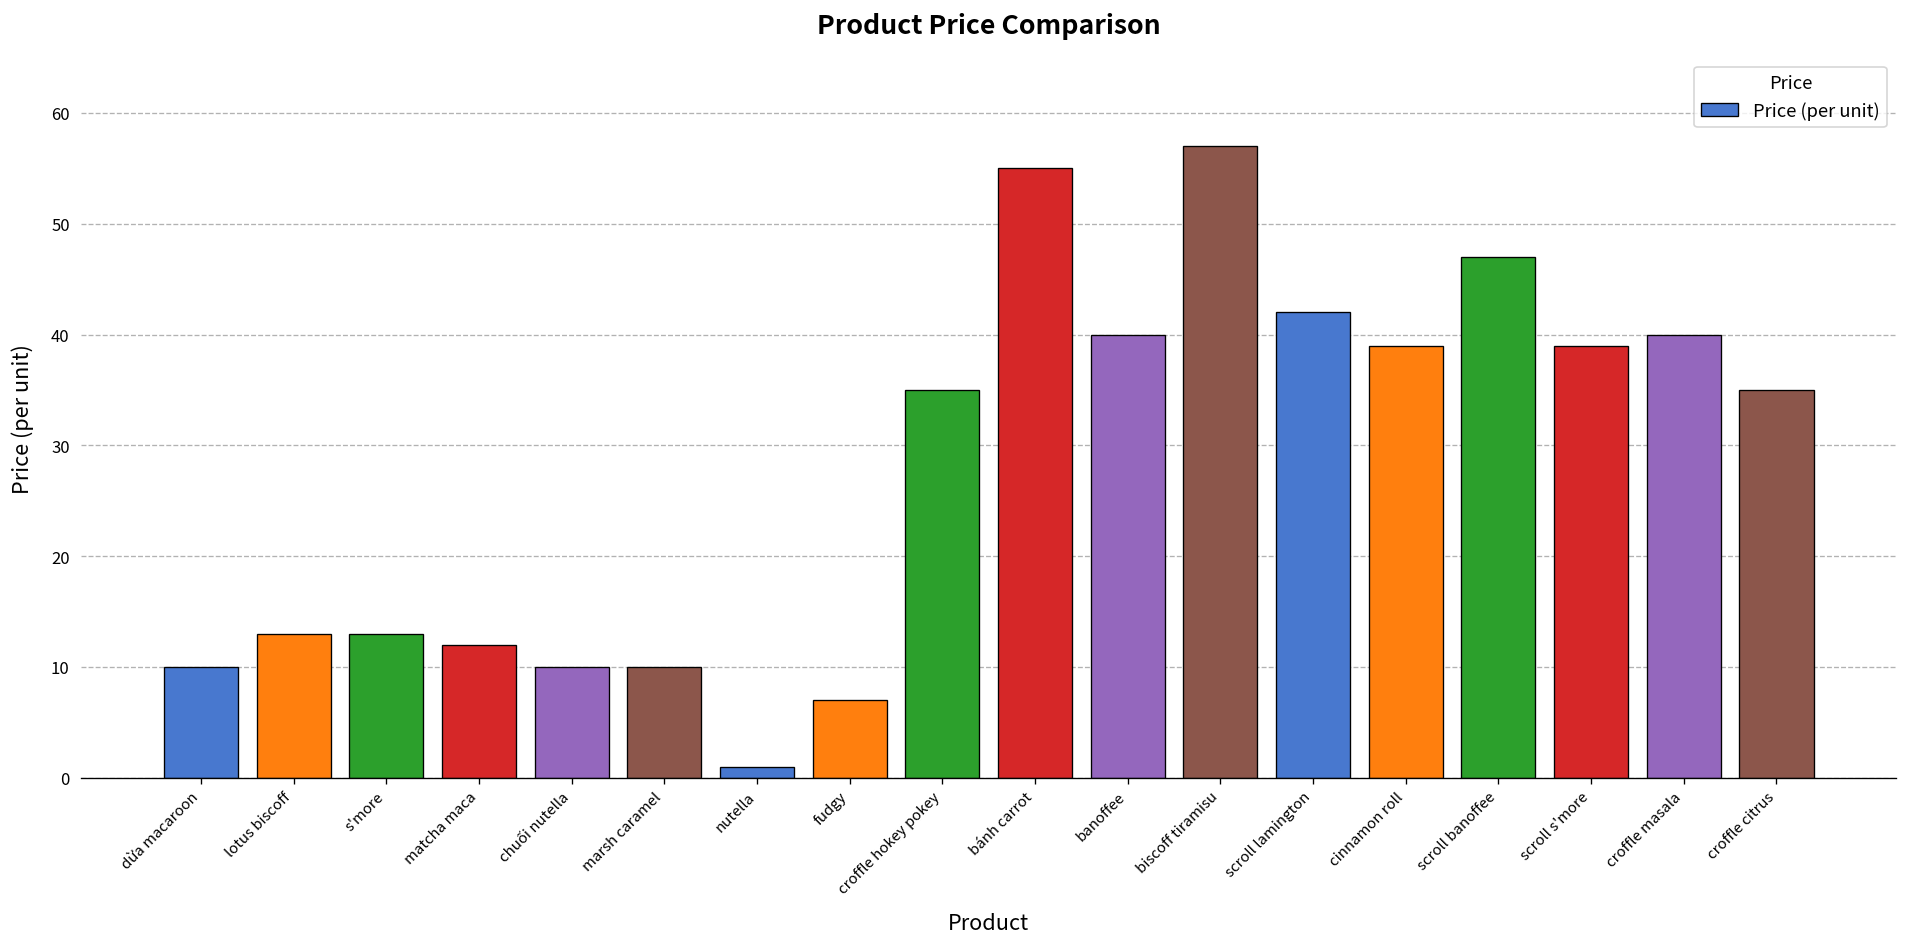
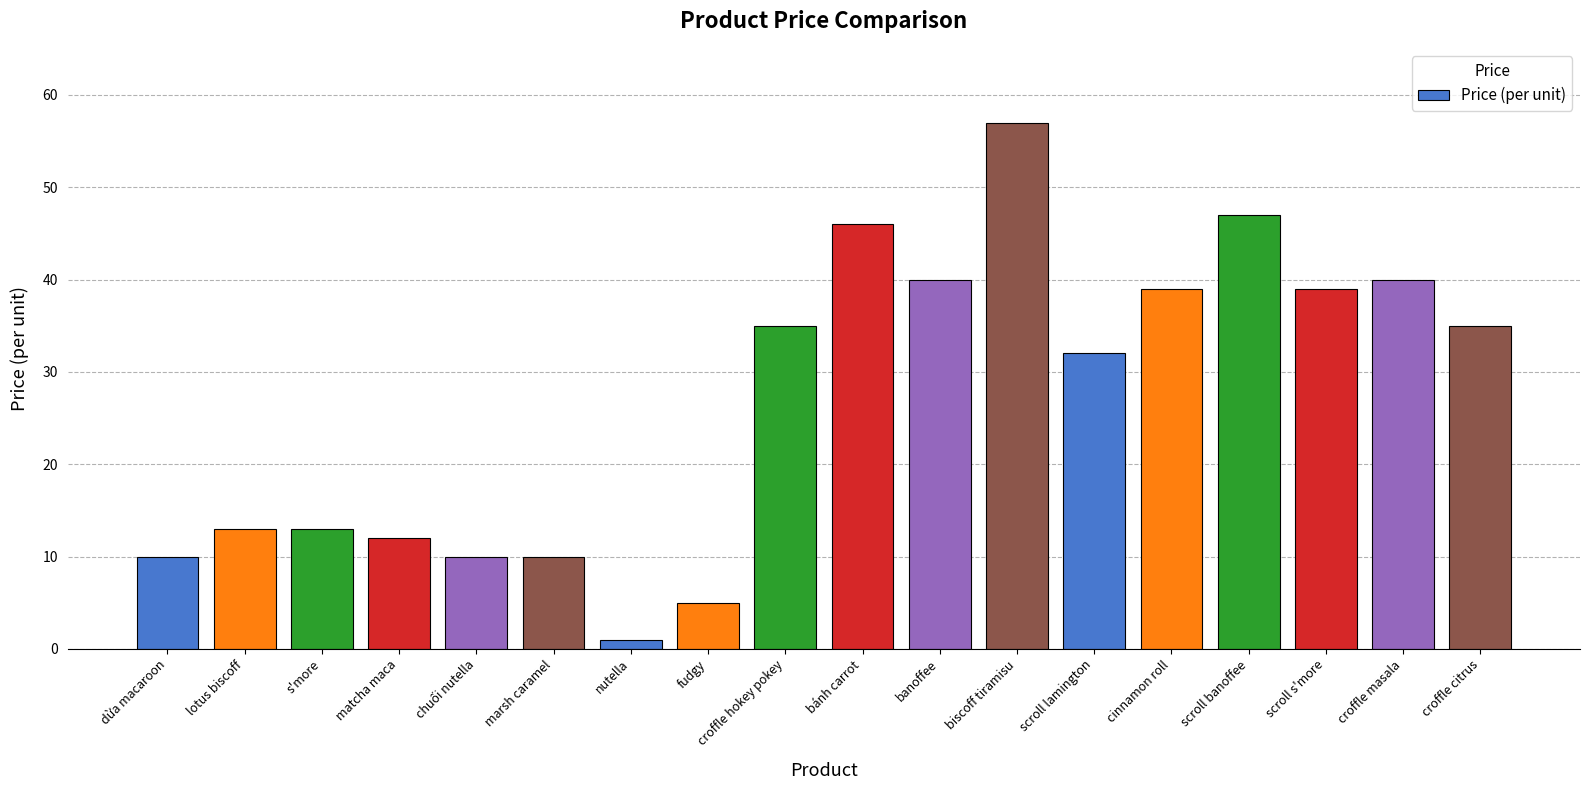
fudgy: 7 -> 5
bánh carrot: 55 -> 46
scroll lamington: 42 -> 32
